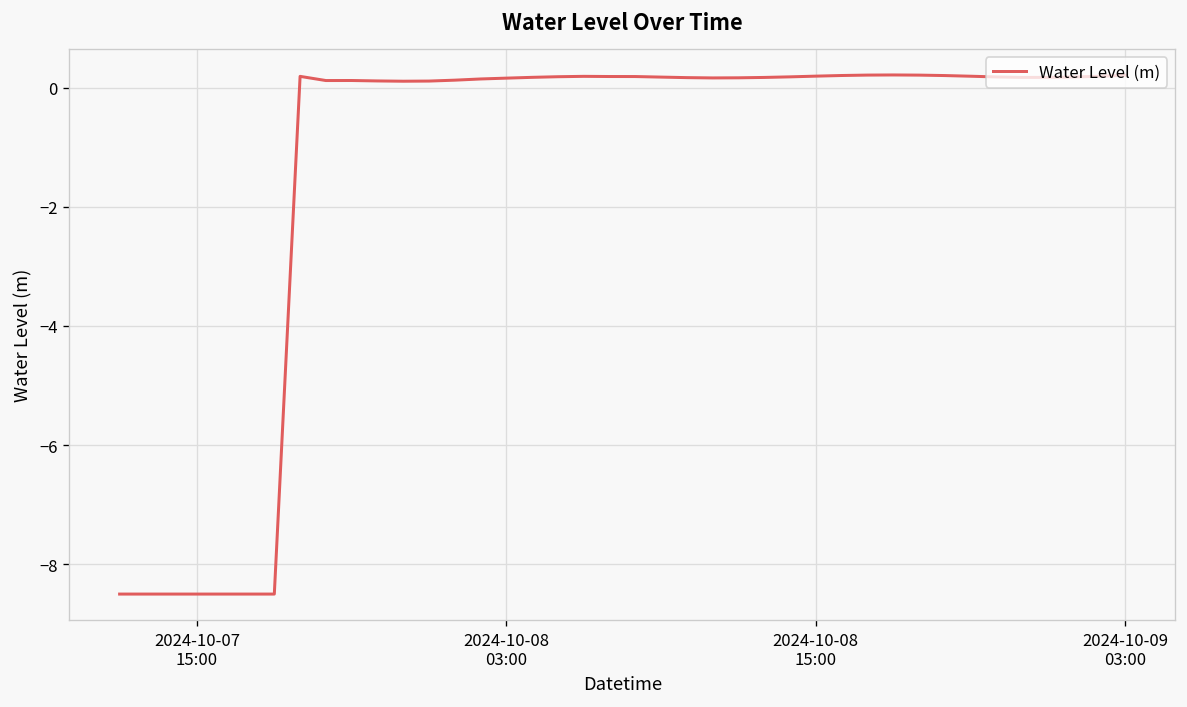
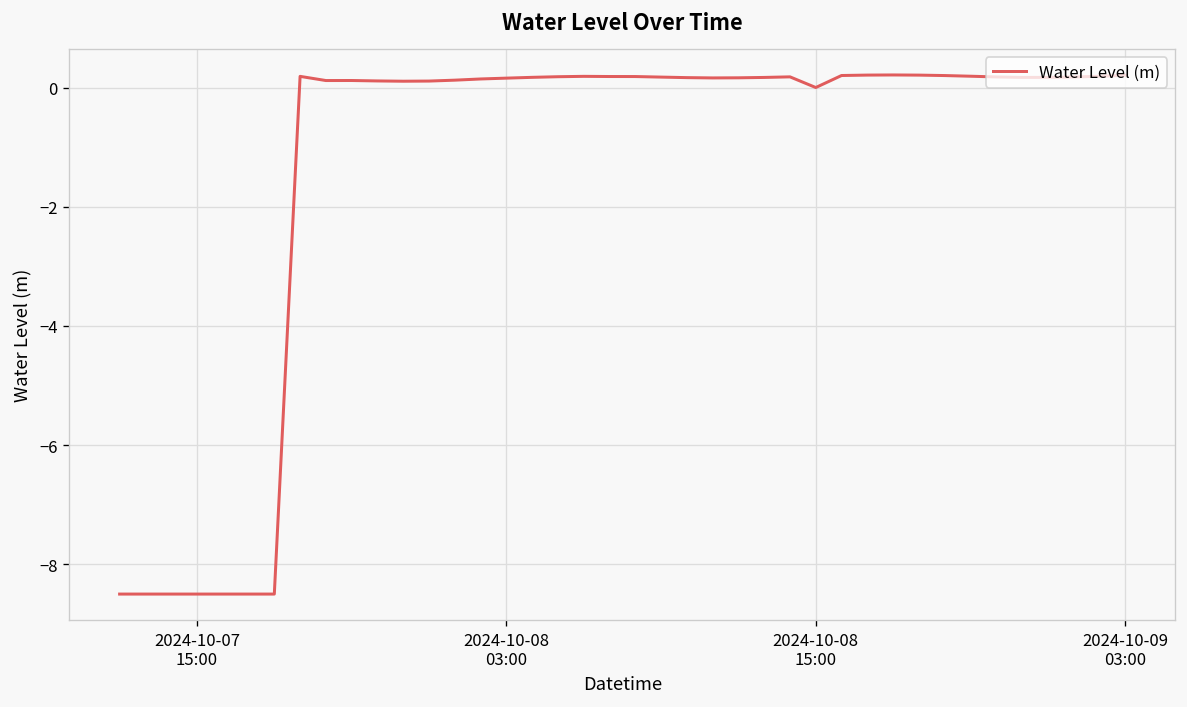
2024-10-08 15:00: 0.2 -> 0.0
